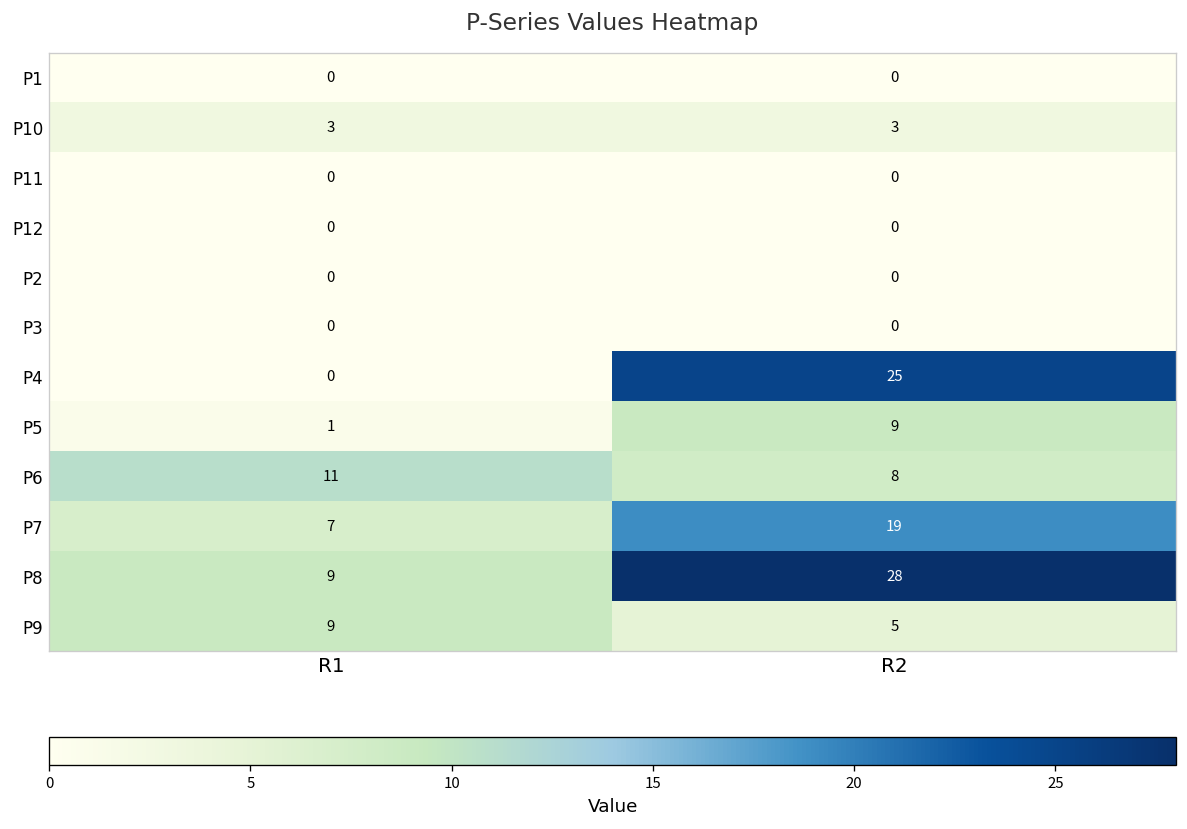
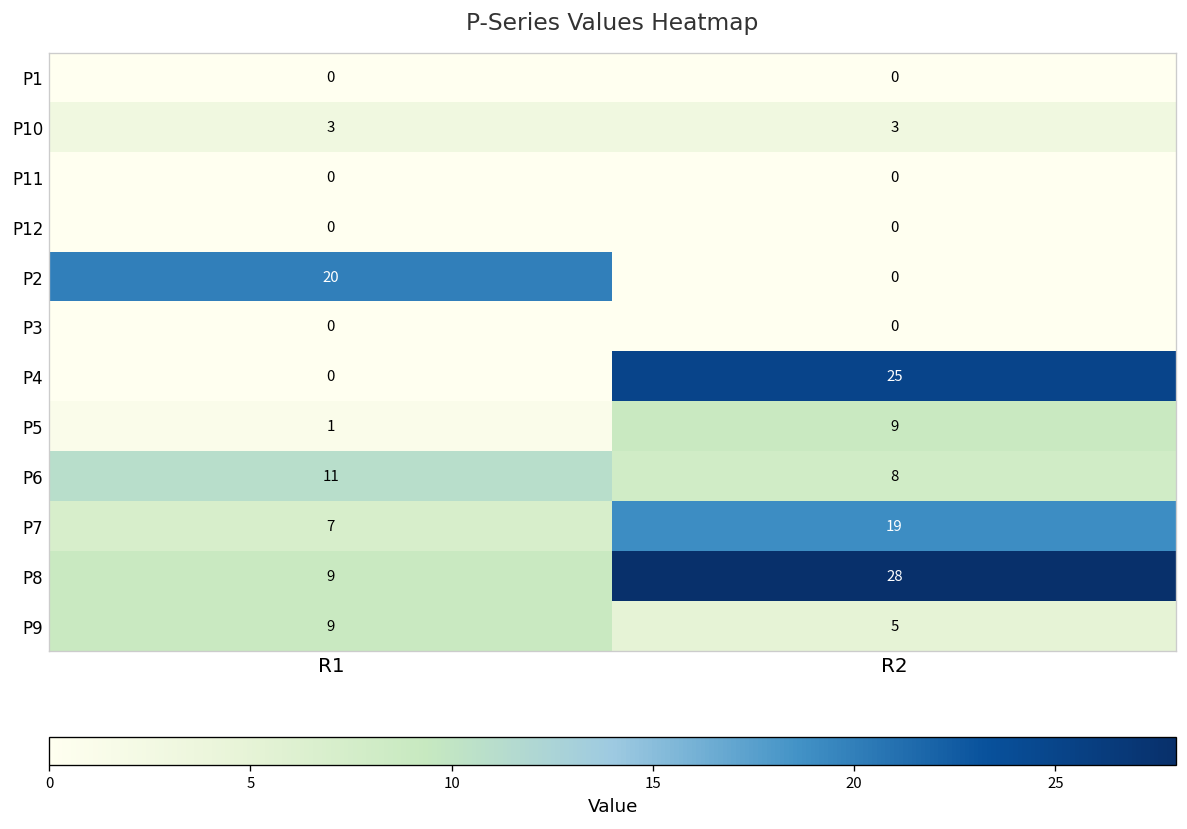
P2, R1: 0 -> 20
